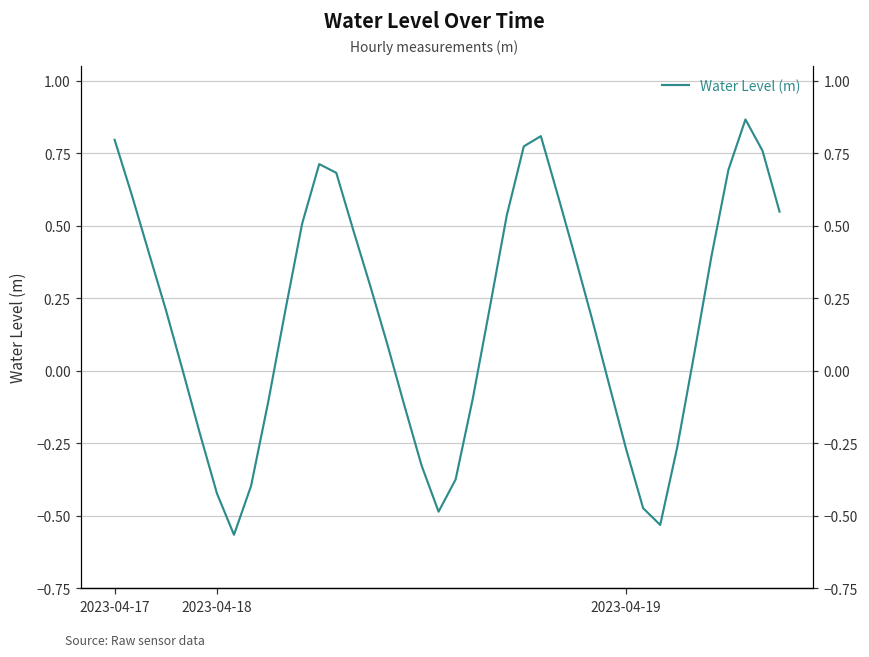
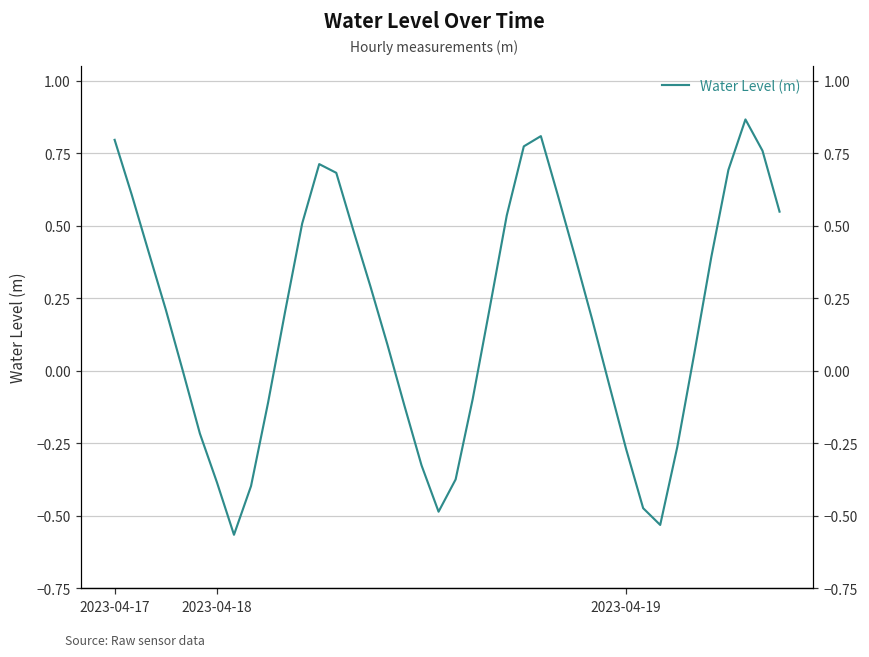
2023-04-18: -0.42 -> -0.38
